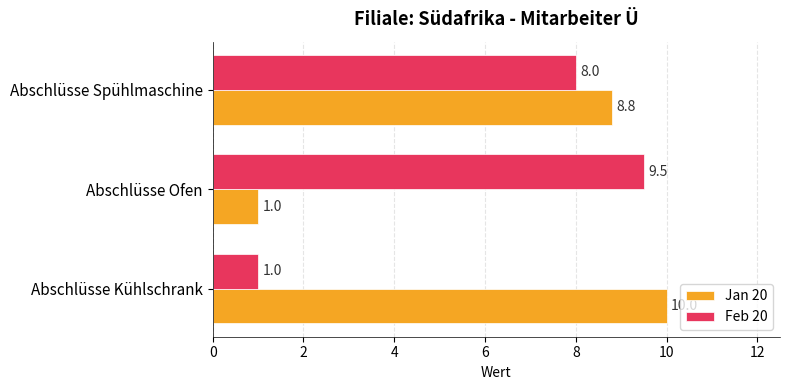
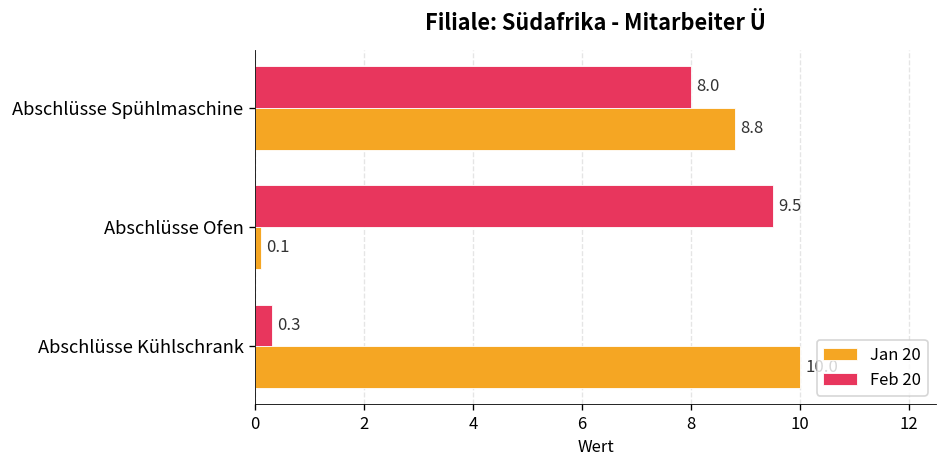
Jan 20, Abschlüsse Ofen: 1.0 -> 0.1
Feb 20, Abschlüsse Kühlschrank: 1.0 -> 0.3
